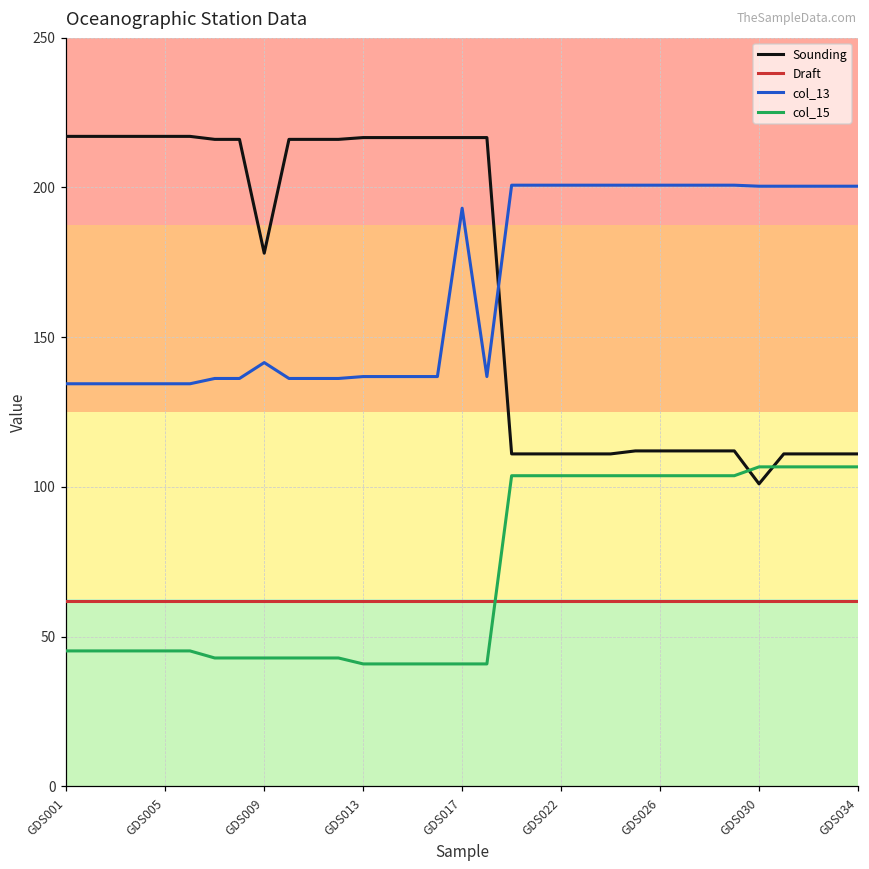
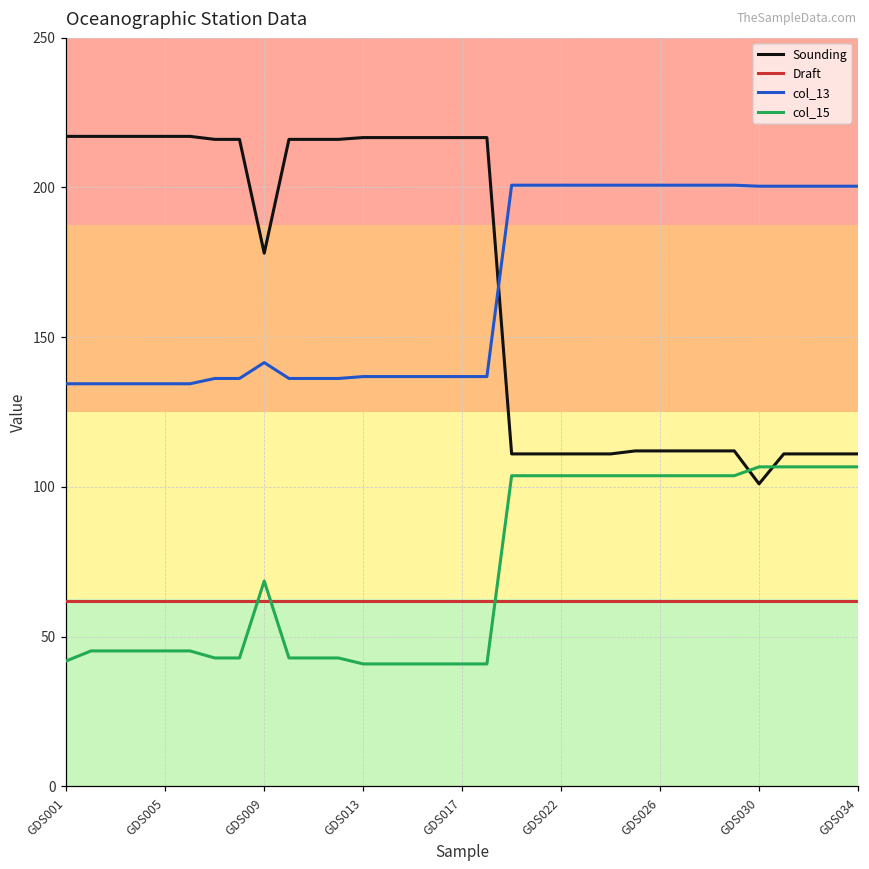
col_15, GDS001: 45 -> 42
col_15, GDS009: 43 -> 69
col_13, GDS017: 193 -> 137
